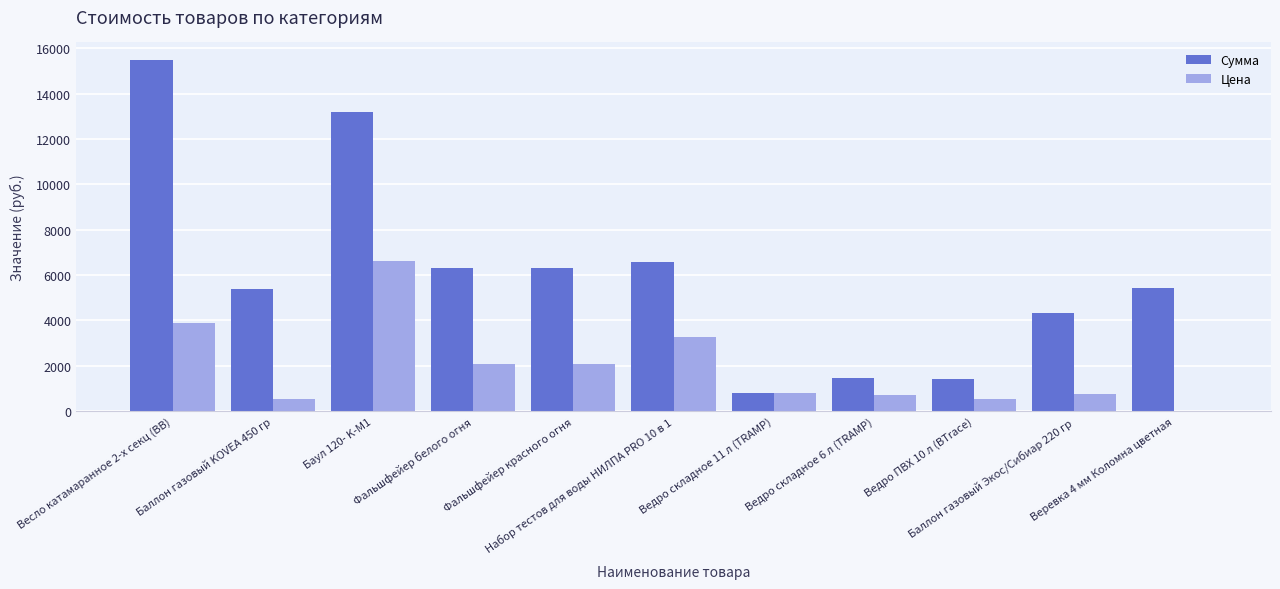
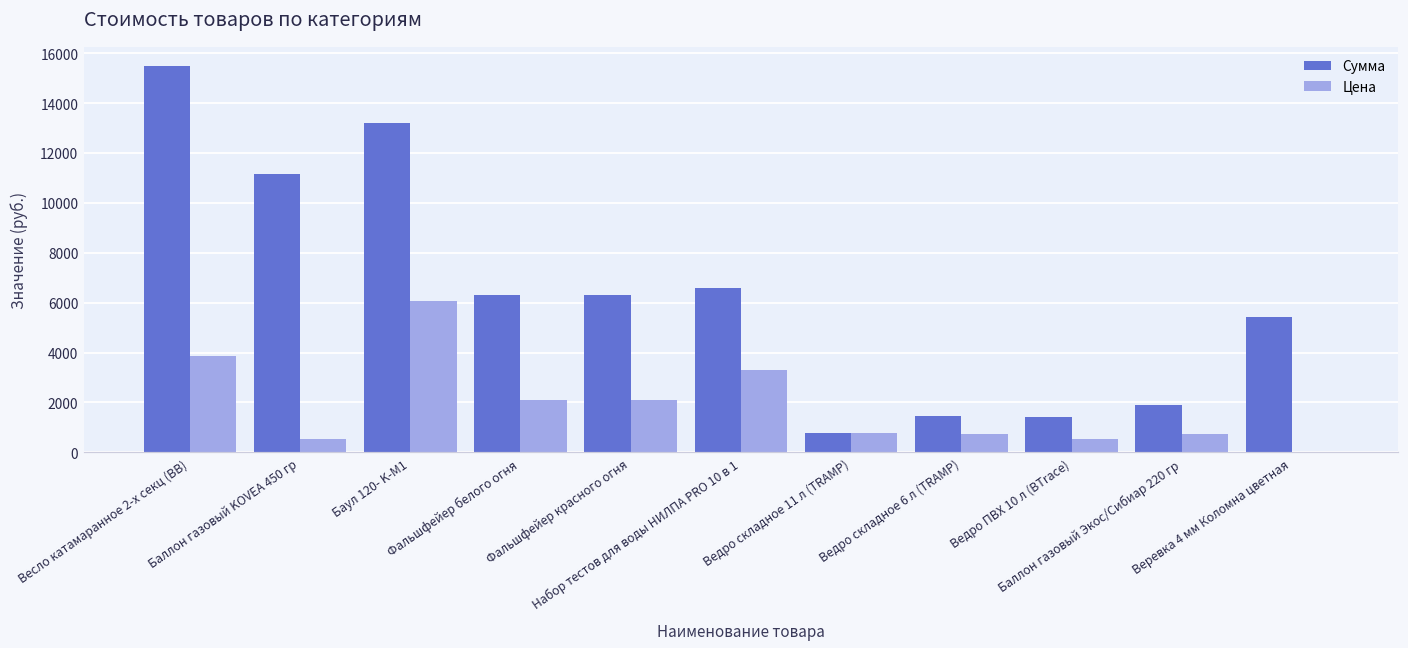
Сумма, Баллон газовый KOVEA 450 гр: 5400 -> 11200
Цена, Баул 120- K-M1: 6600 -> 6100
Сумма, Баллон газовый Экос/Сибиар 220 гр: 4300 -> 1900
